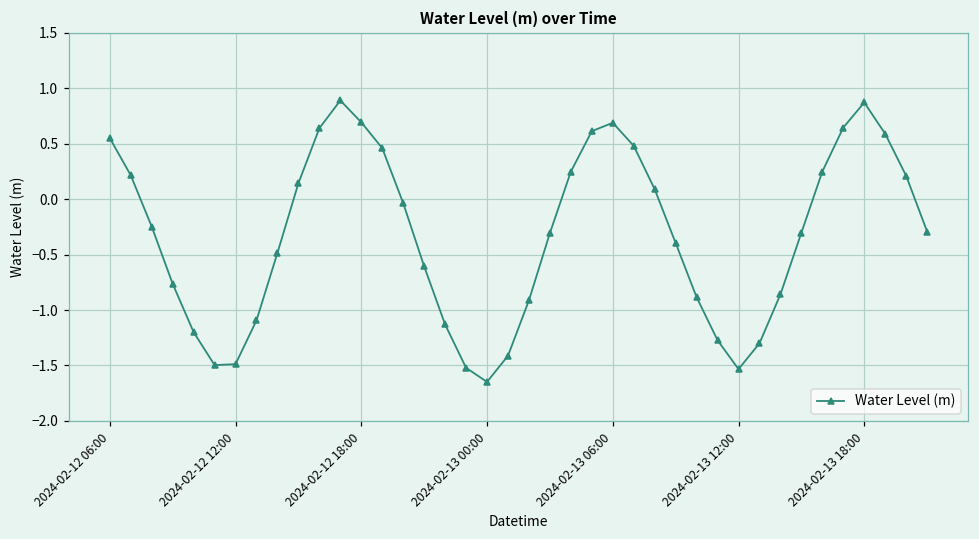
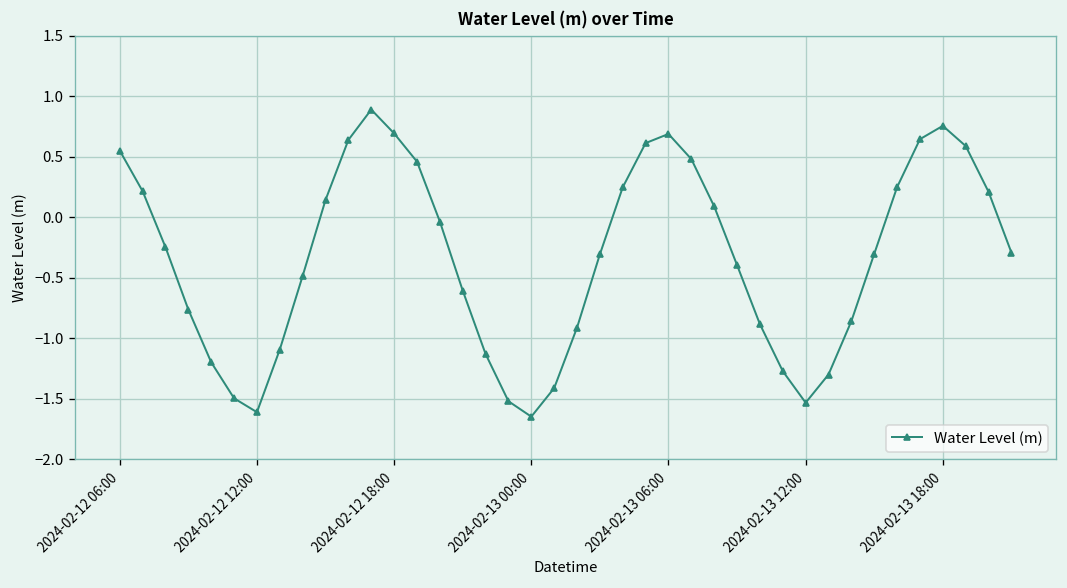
2024-02-12 12:00: -1.49 -> -1.61
2024-02-13 18:00: 0.87 -> 0.76
